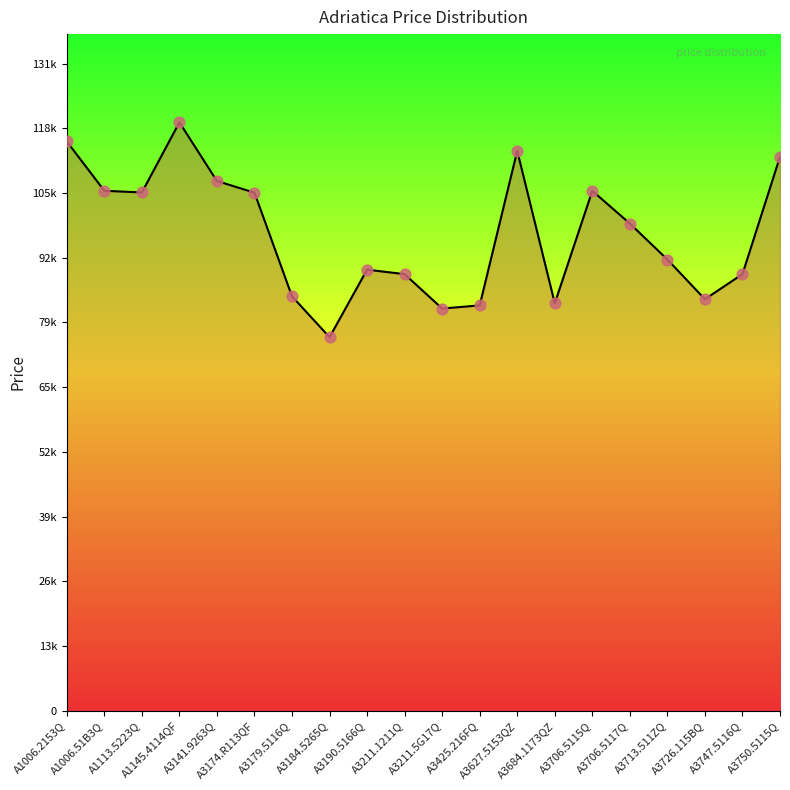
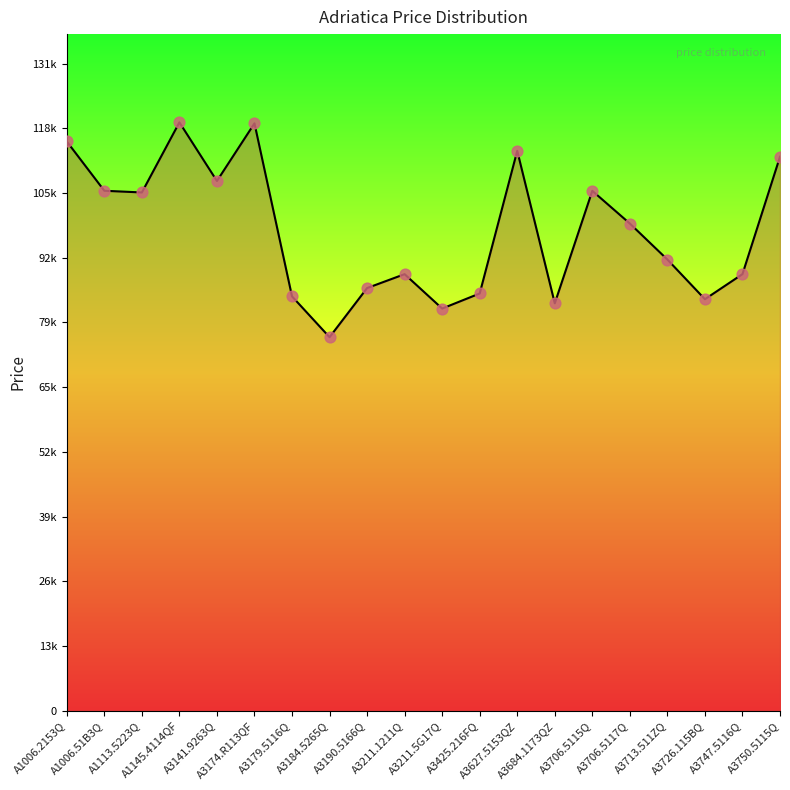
A3174.R113QF: 105000 -> 120000
A3190.5166Q: 90000 -> 86000
A3425.216FQ: 82000 -> 85000
